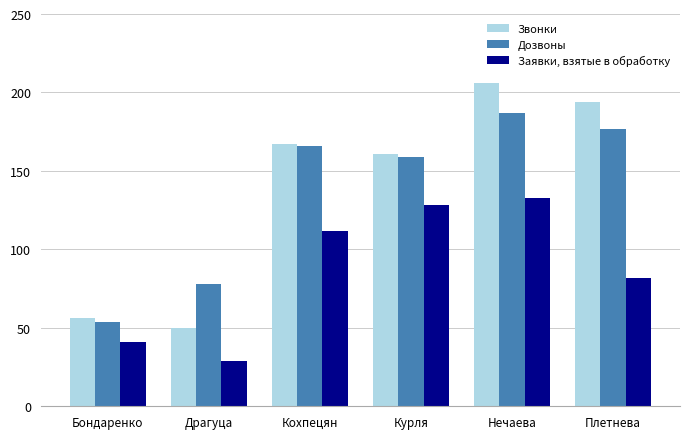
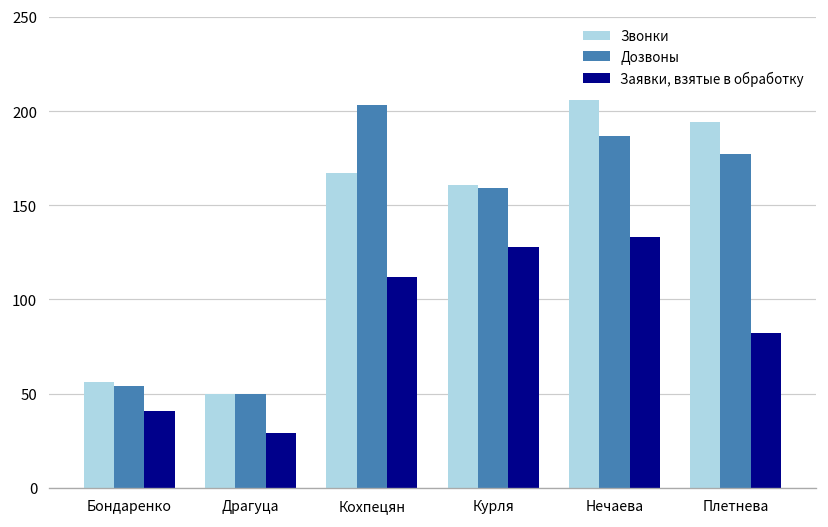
Дозвоны, Драгуца: 78 -> 50
Дозвоны, Кохпецян: 166 -> 203
